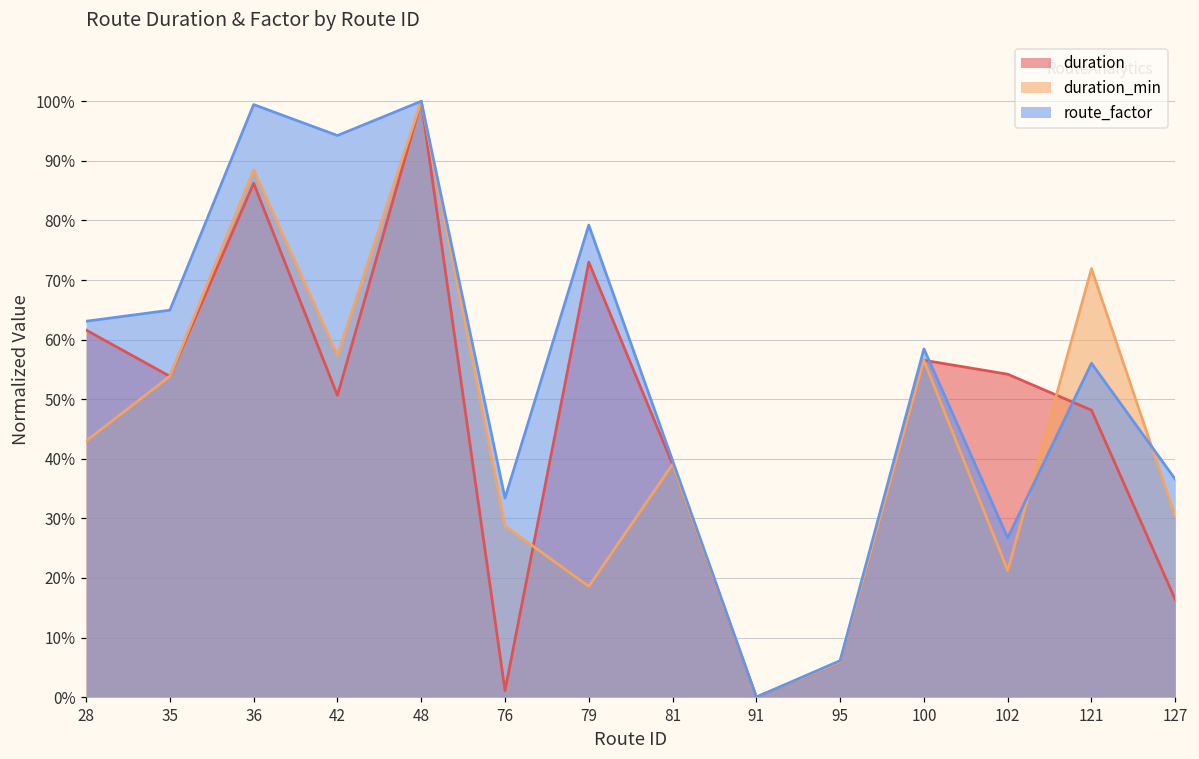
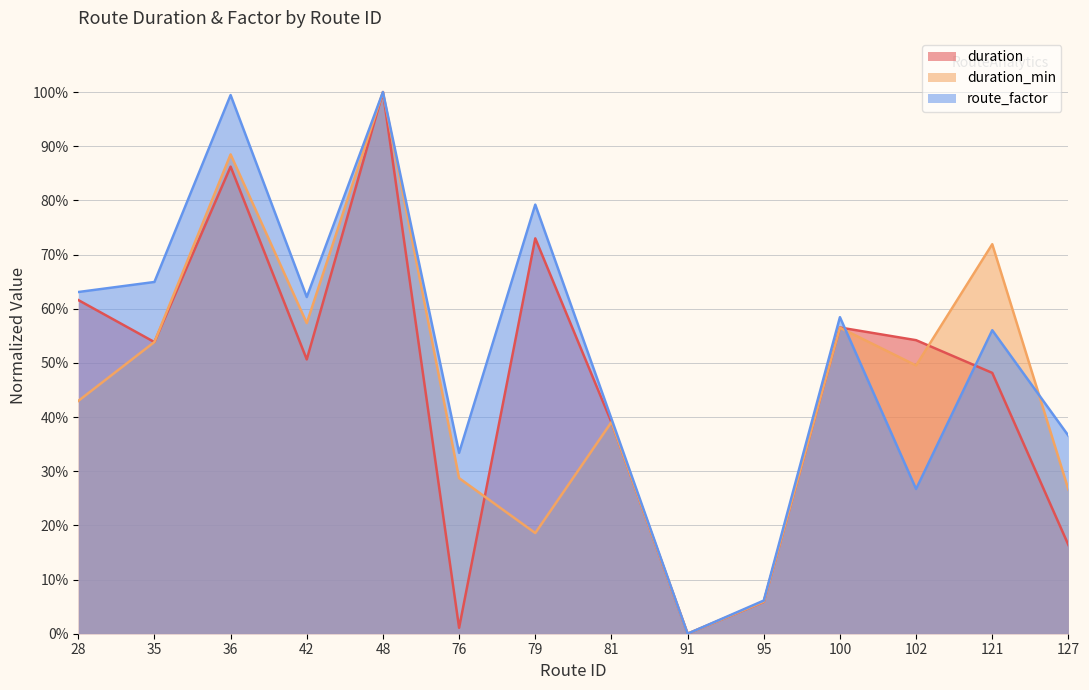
route_factor, 42: 94% -> 62%
duration_min, 102: 21% -> 50%
duration_min, 127: 30% -> 27%
